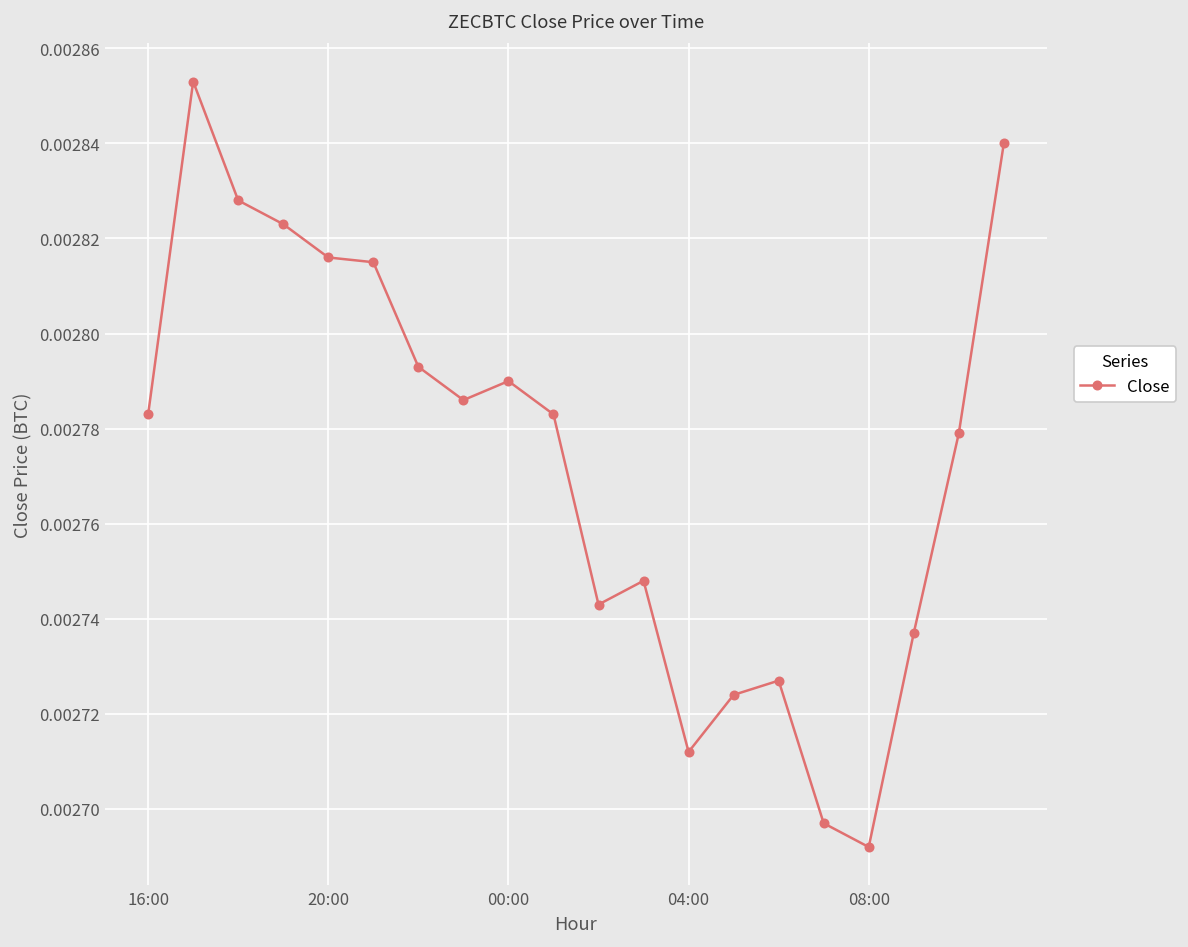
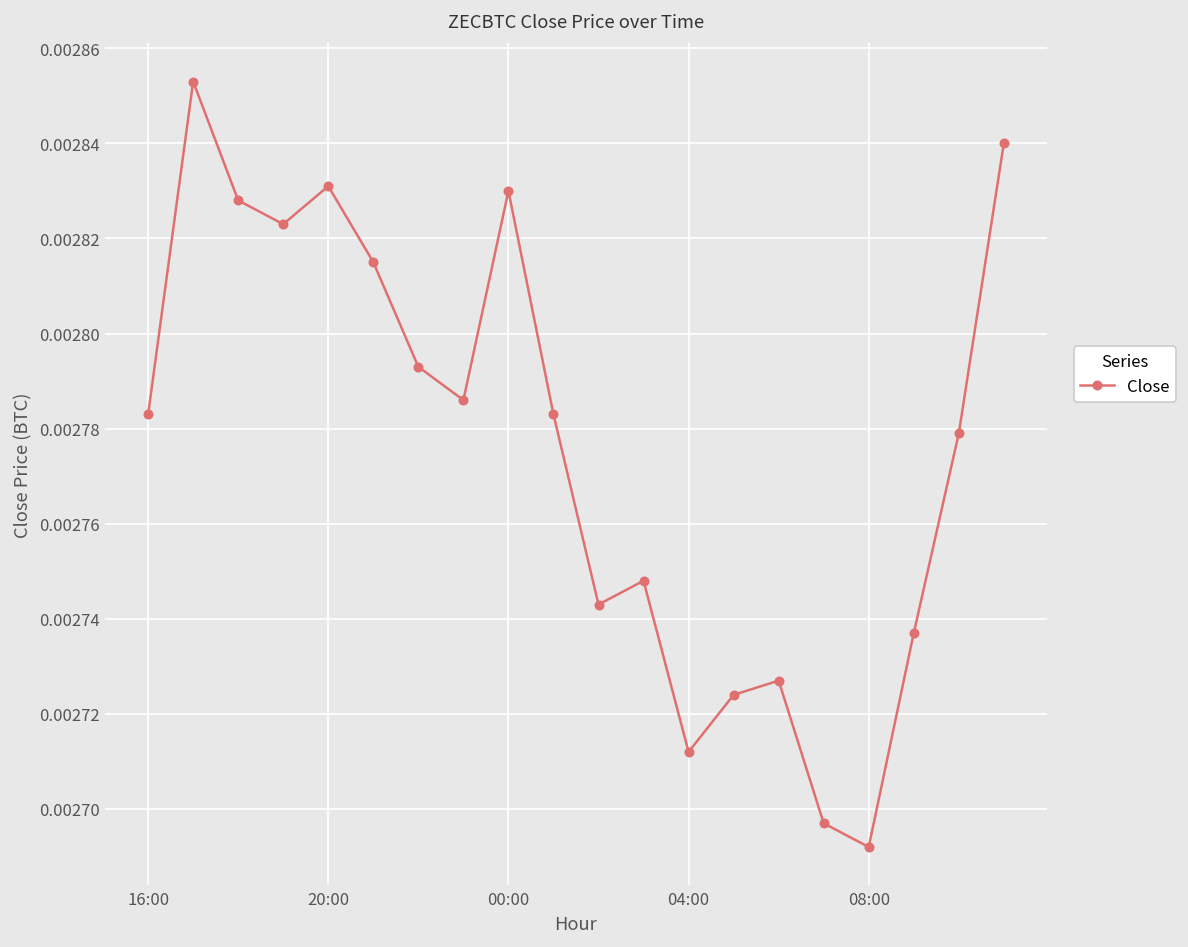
20:00: 0.002816 -> 0.002831
00:00: 0.00279 -> 0.00283
